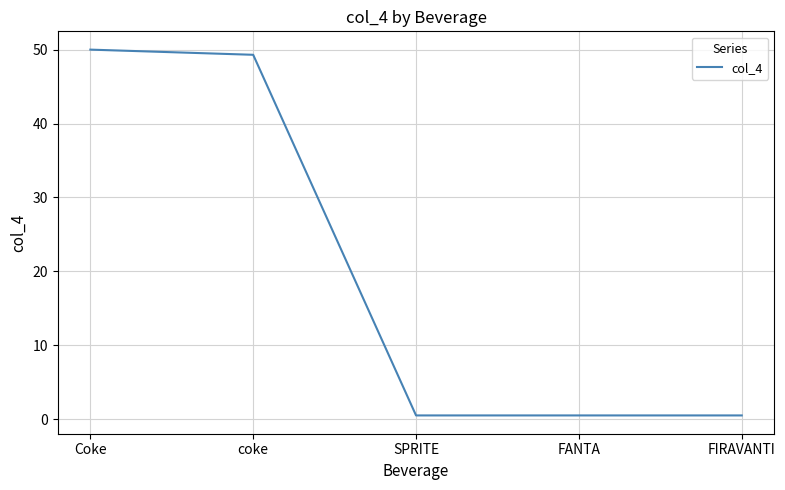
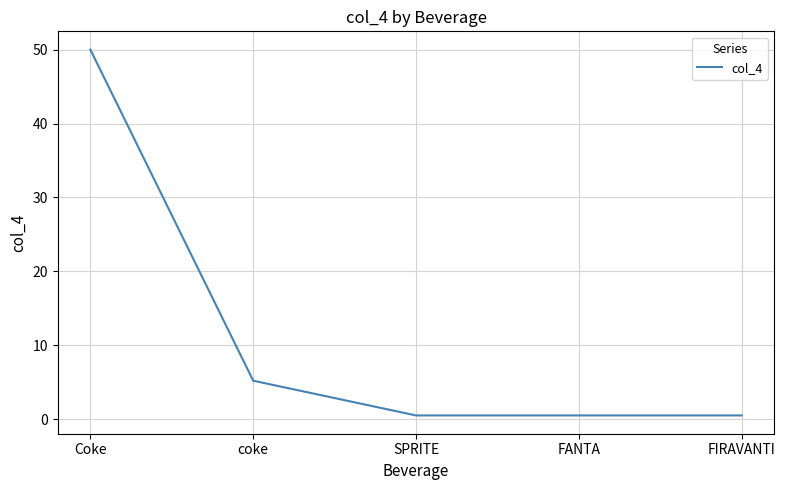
coke: 49 -> 5
